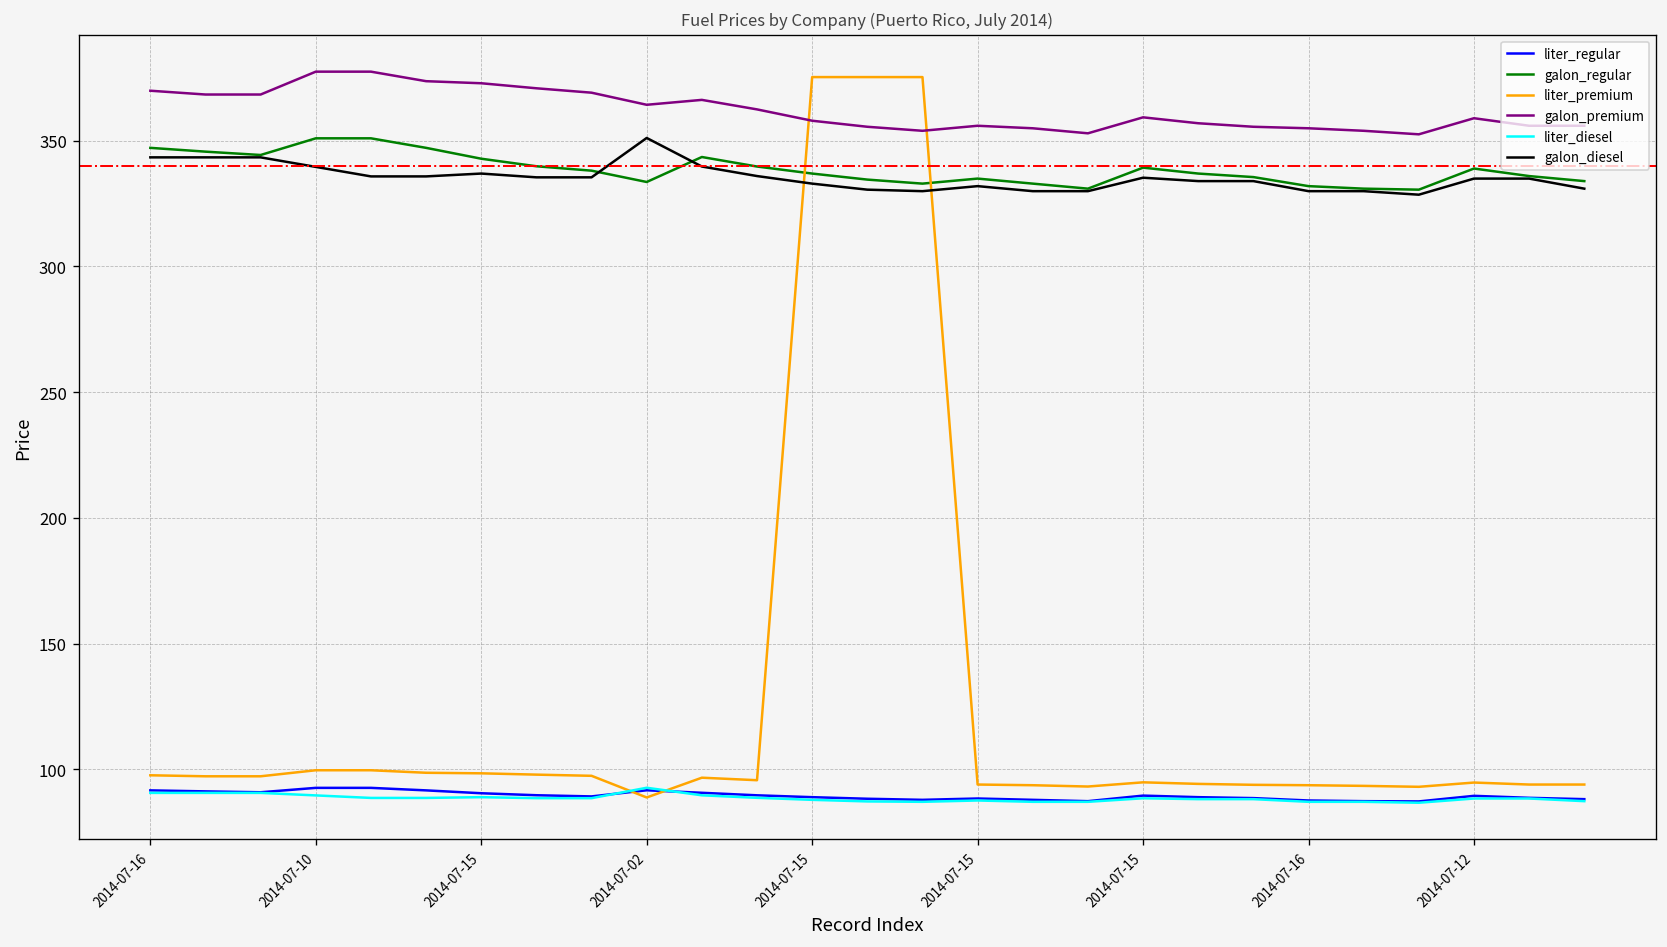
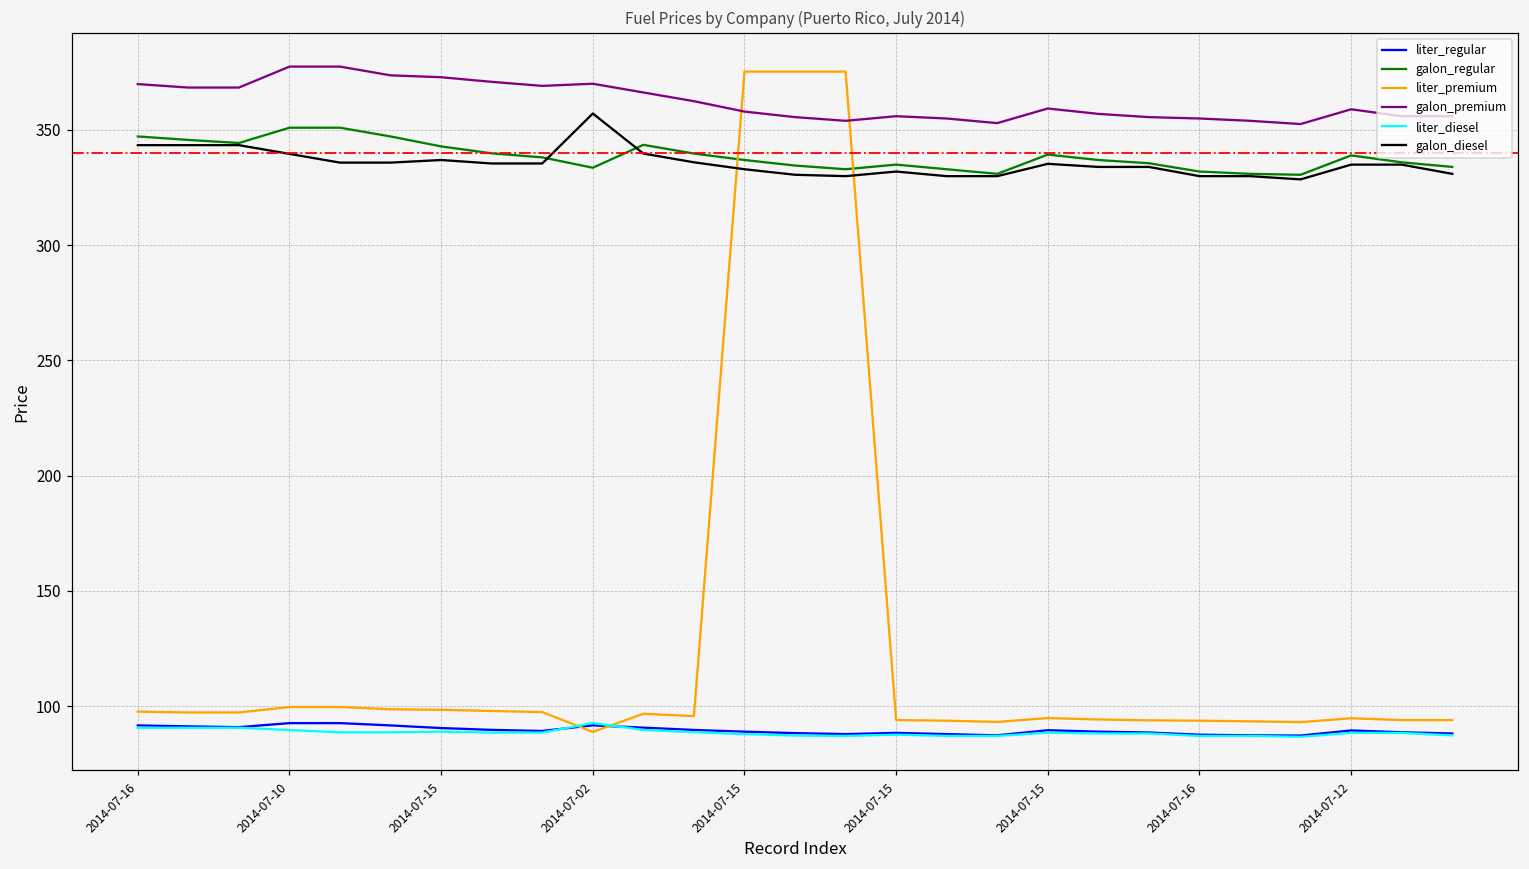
galon_premium, 2014-07-02: 364 -> 370
galon_diesel, 2014-07-02: 351 -> 357
